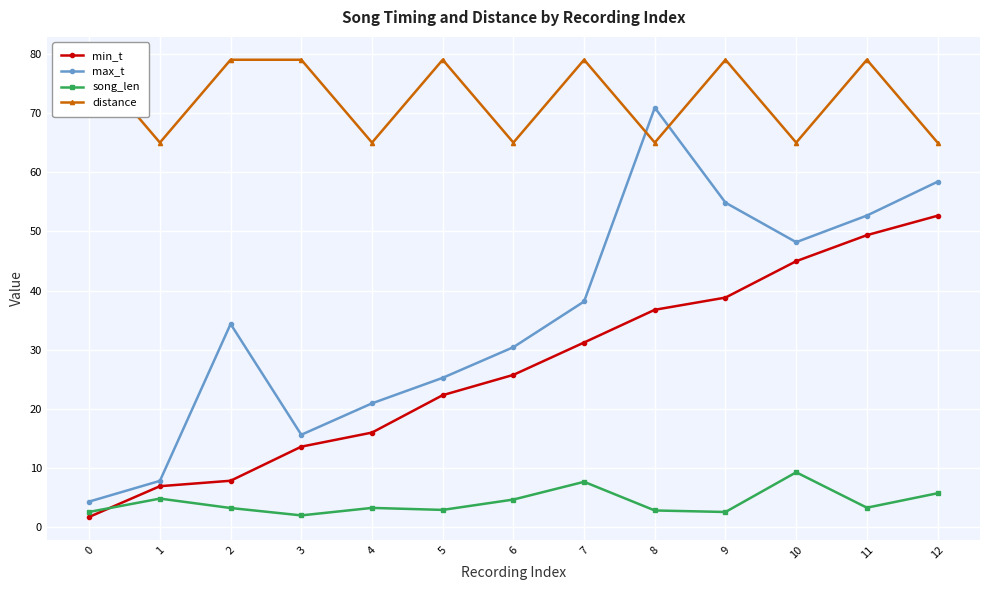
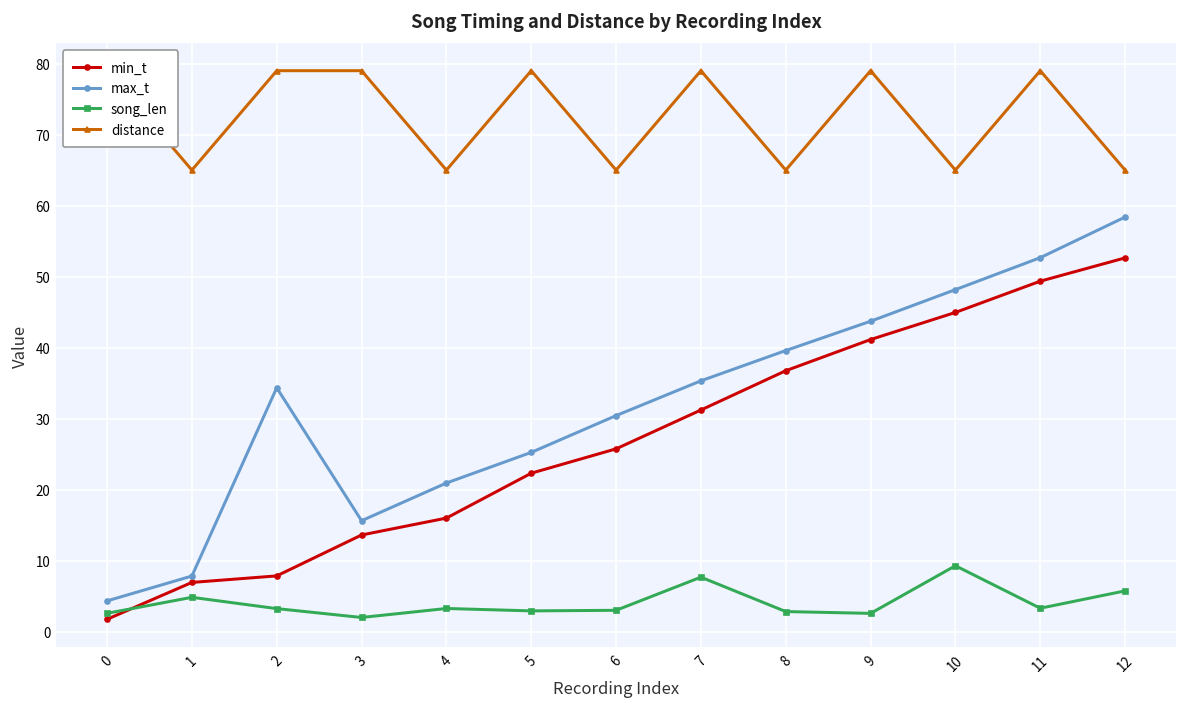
song_len, 6: 5 -> 3
max_t, 7: 38 -> 35
max_t, 8: 71 -> 40
min_t, 9: 39 -> 41
max_t, 9: 55 -> 44
